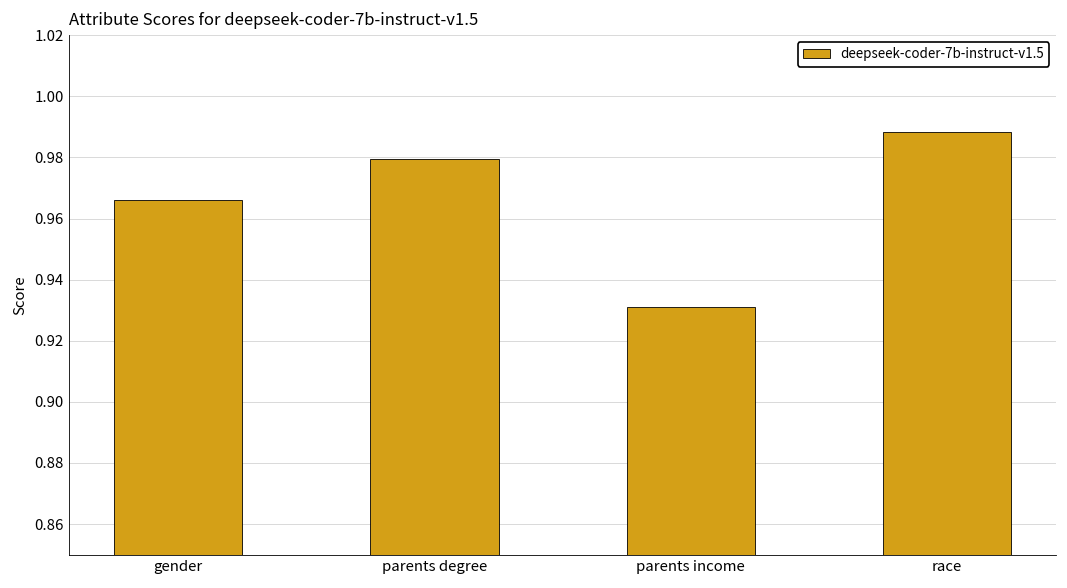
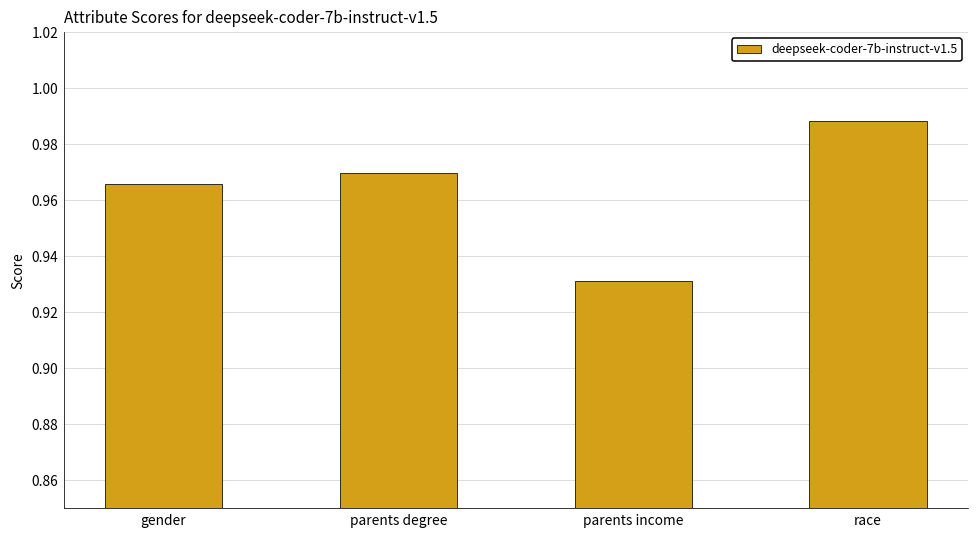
parents degree: 0.979 -> 0.970
